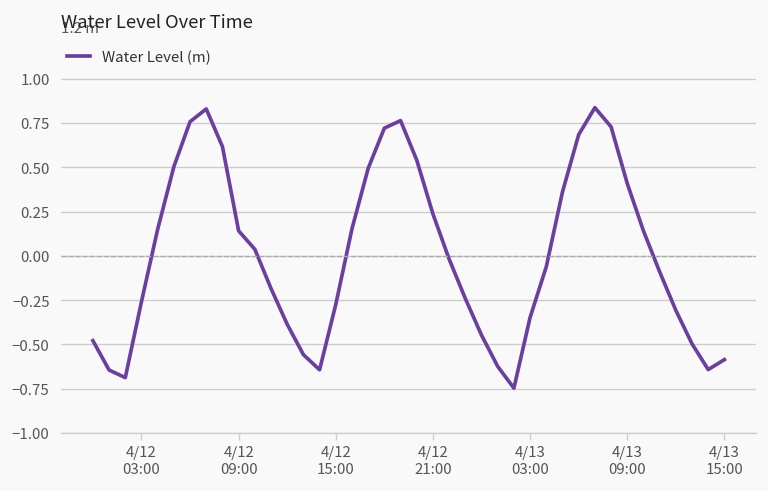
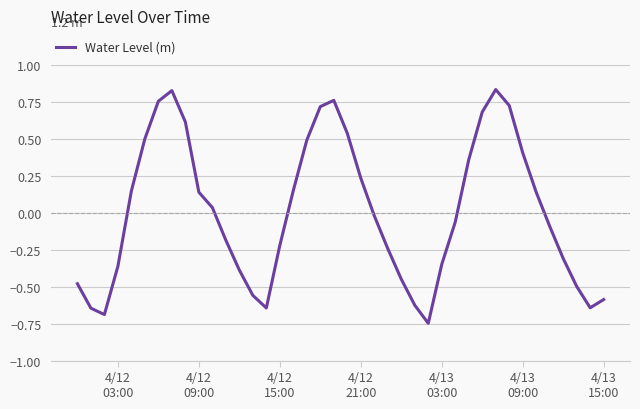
4/12 03:00: -0.26 -> -0.36
4/12 15:00: -0.27 -> -0.22
